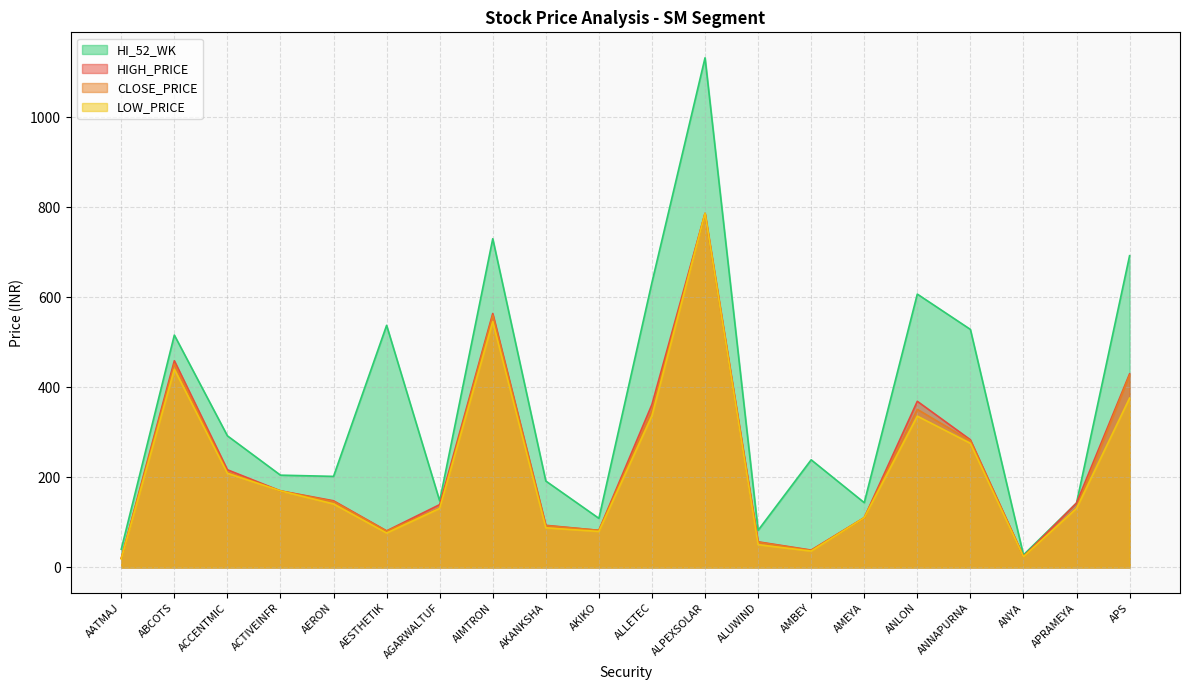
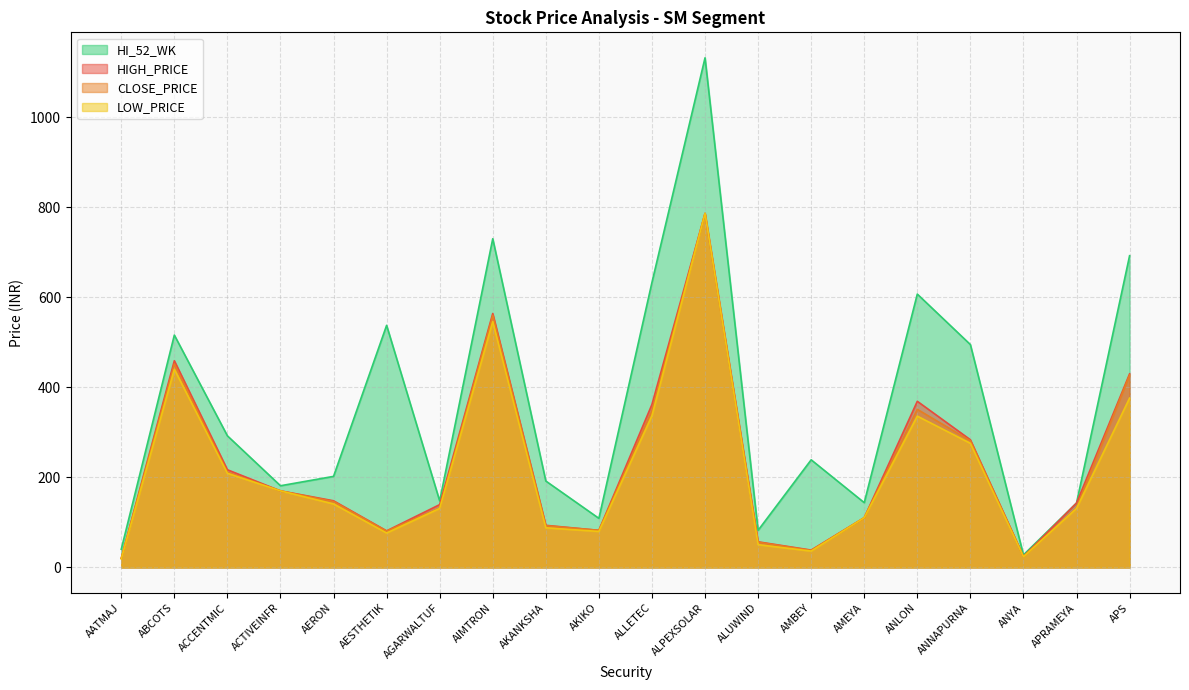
HI_52_WK, ACTIVEINFR: 200 -> 180
HI_52_WK, ANNAPURNA: 530 -> 490
